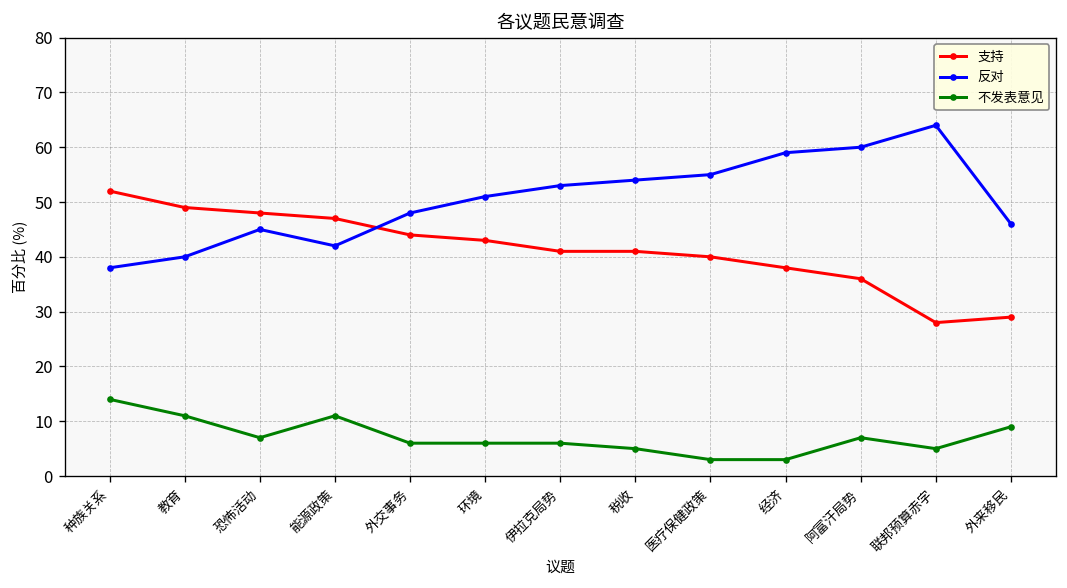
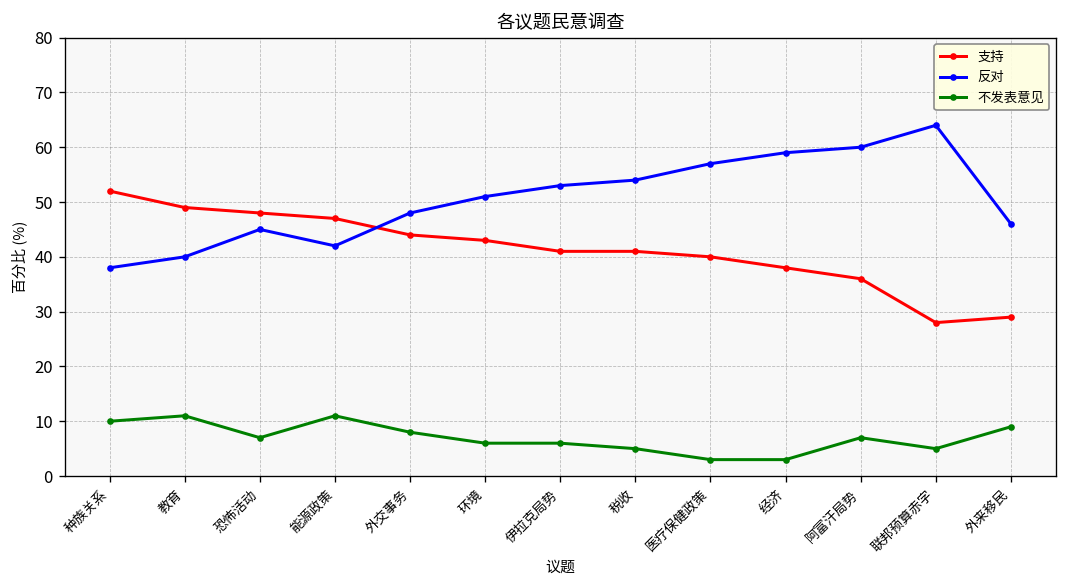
不发表意见, 种族关系: 14 -> 10
不发表意见, 外交事务: 6 -> 8
反对, 医疗保健政策: 55 -> 57
